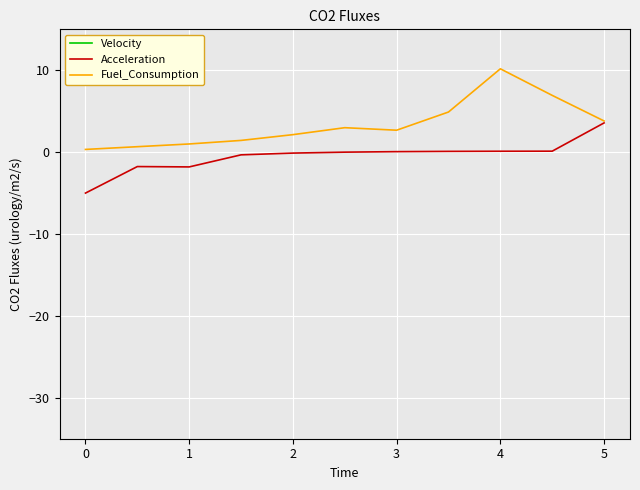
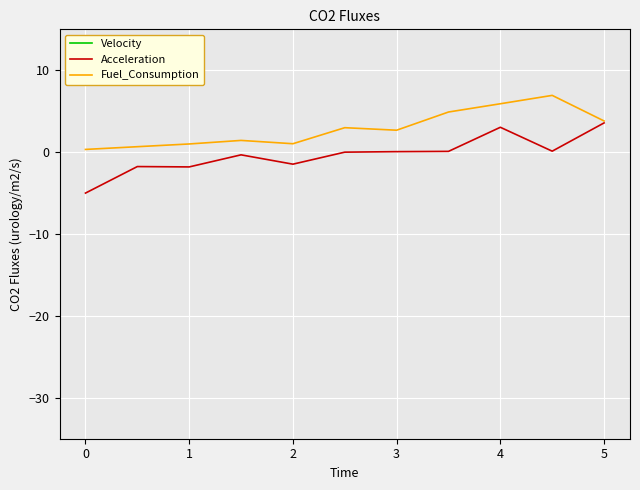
Acceleration, 2: 0 -> -1
Fuel_Consumption, 2: 2 -> 1
Acceleration, 4: 0 -> 3
Fuel_Consumption, 4: 10 -> 6
